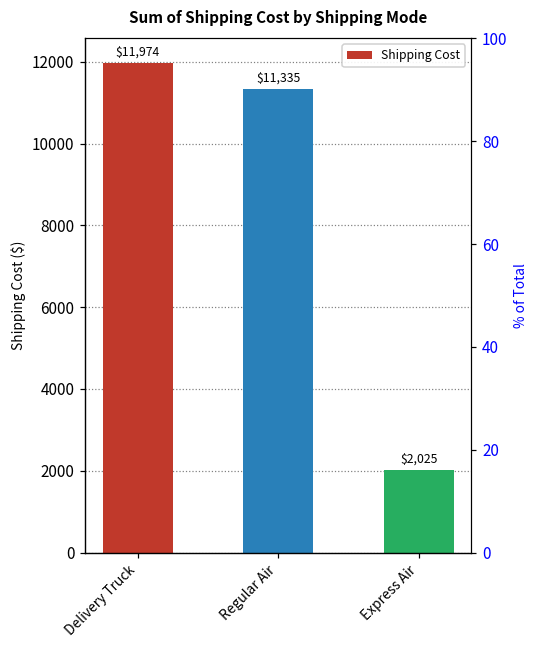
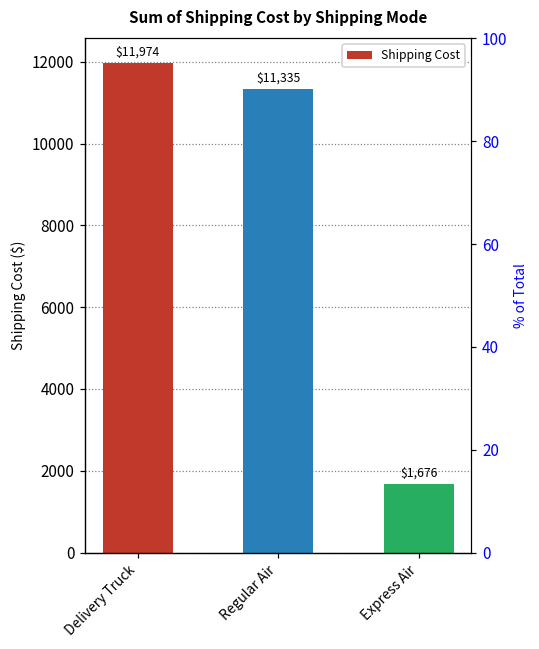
Express Air: $2,025 -> $1,676
